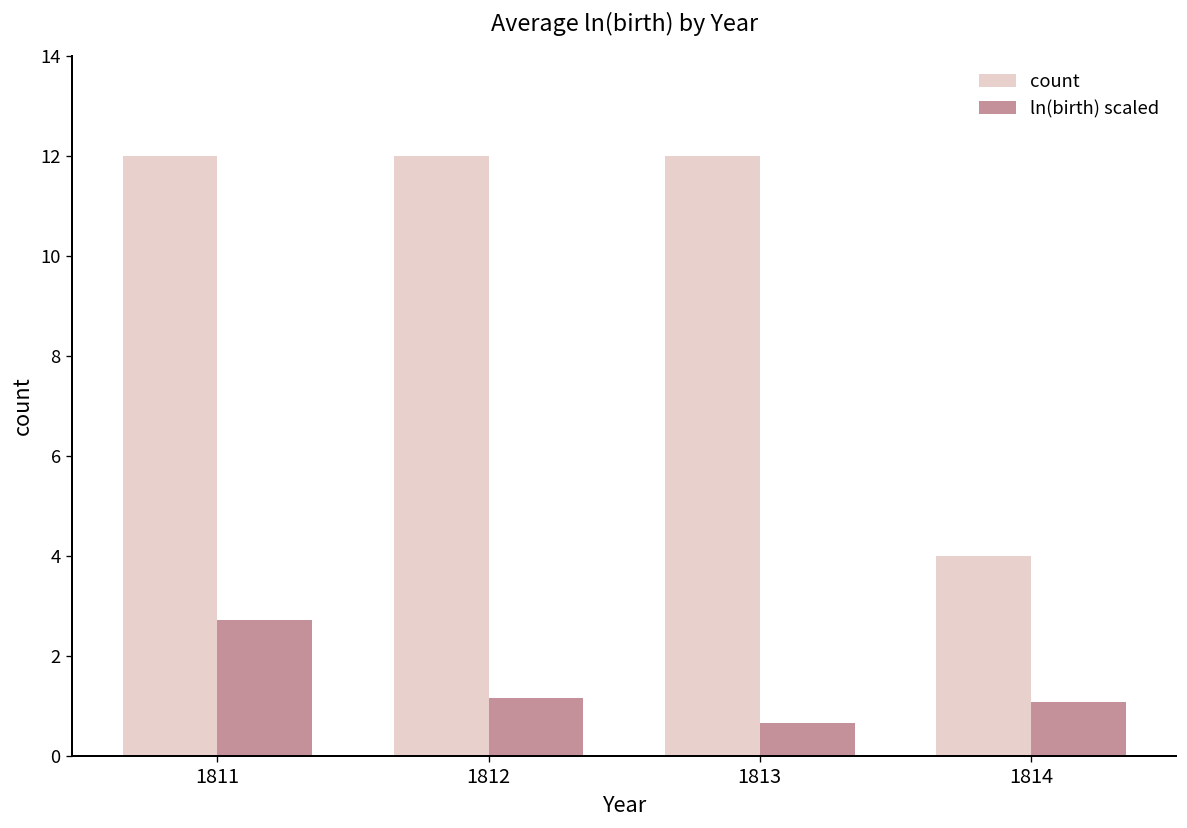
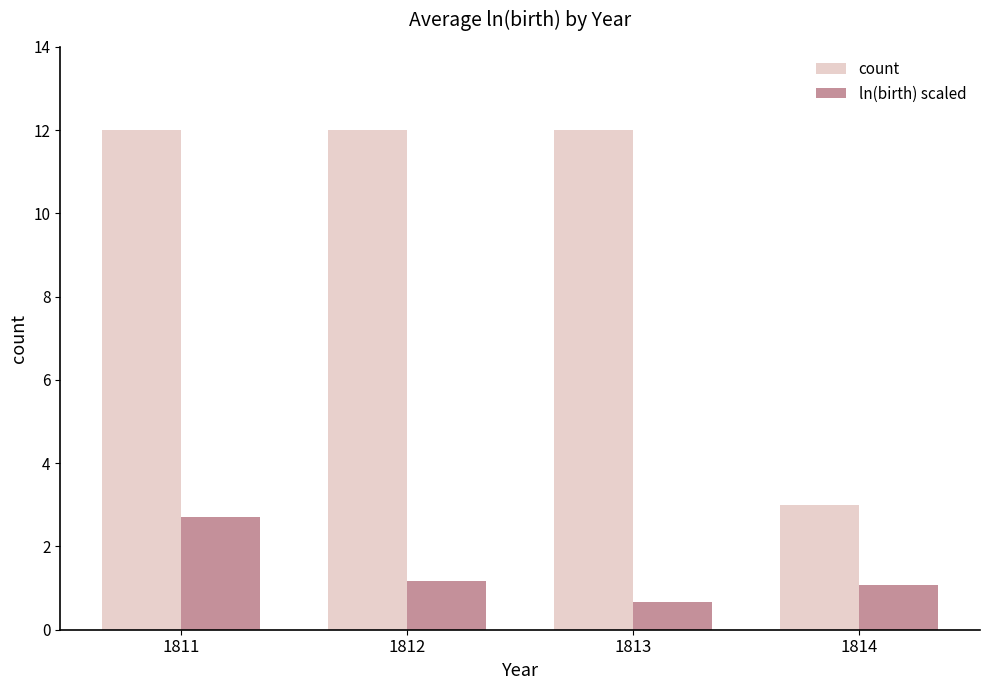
count, 1814: 4 -> 3
